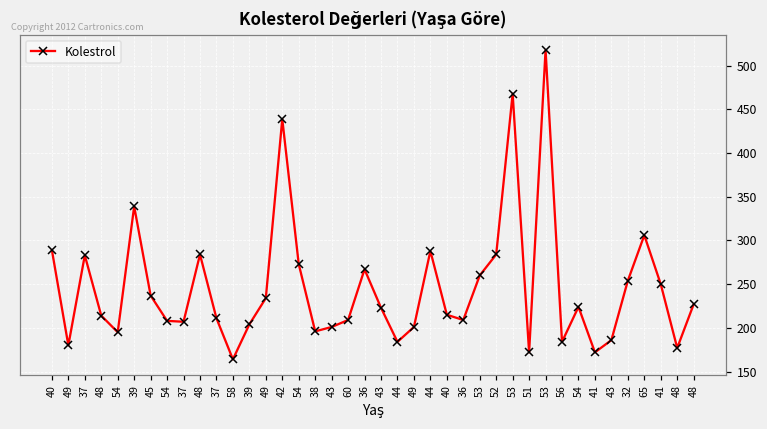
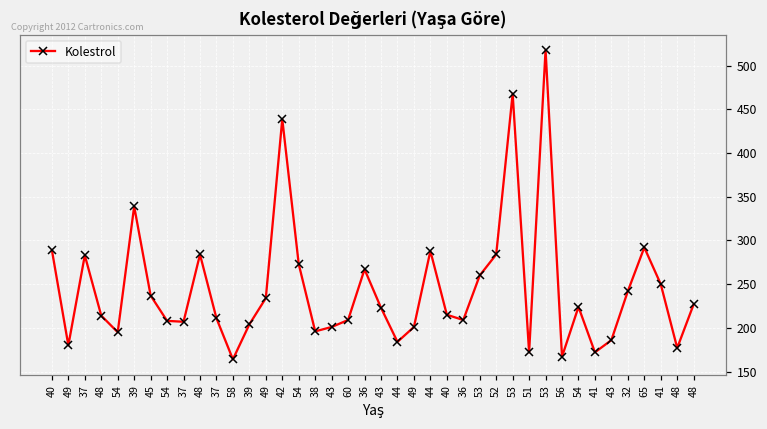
56: 180 -> 170
32: 250 -> 240
65: 310 -> 290
